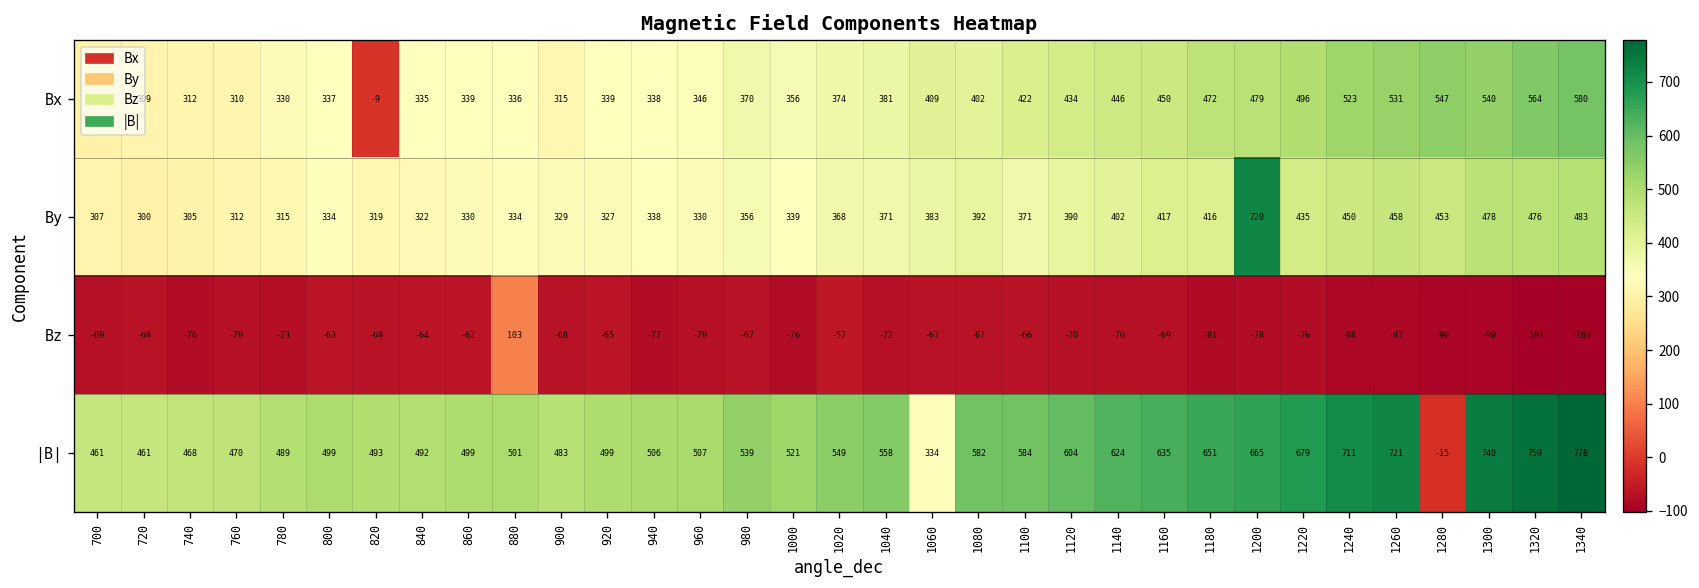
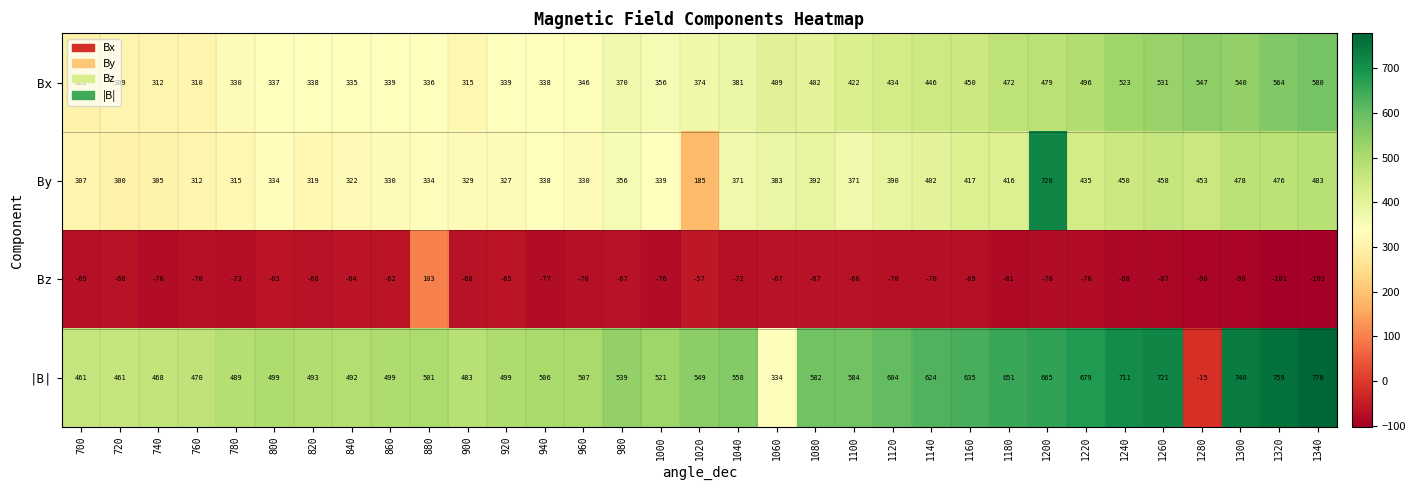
Bx, 820: -9 -> 338
By, 1020: 368 -> 185
